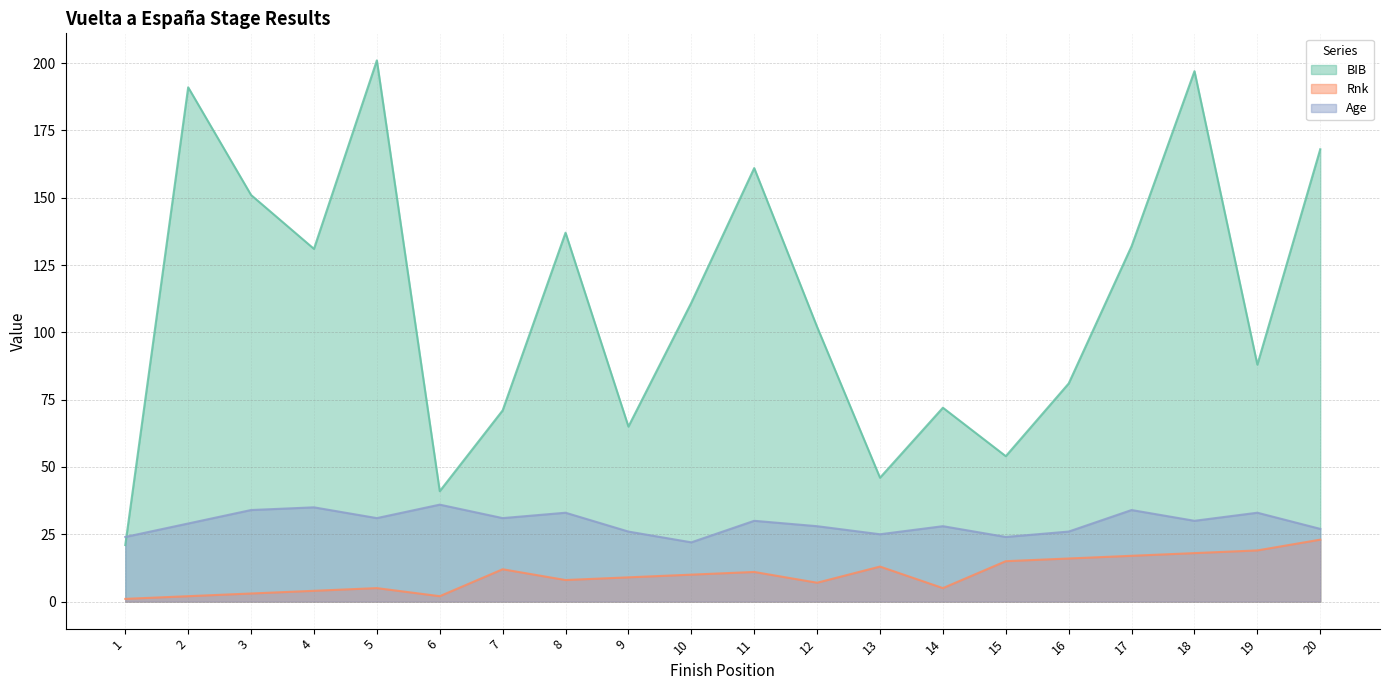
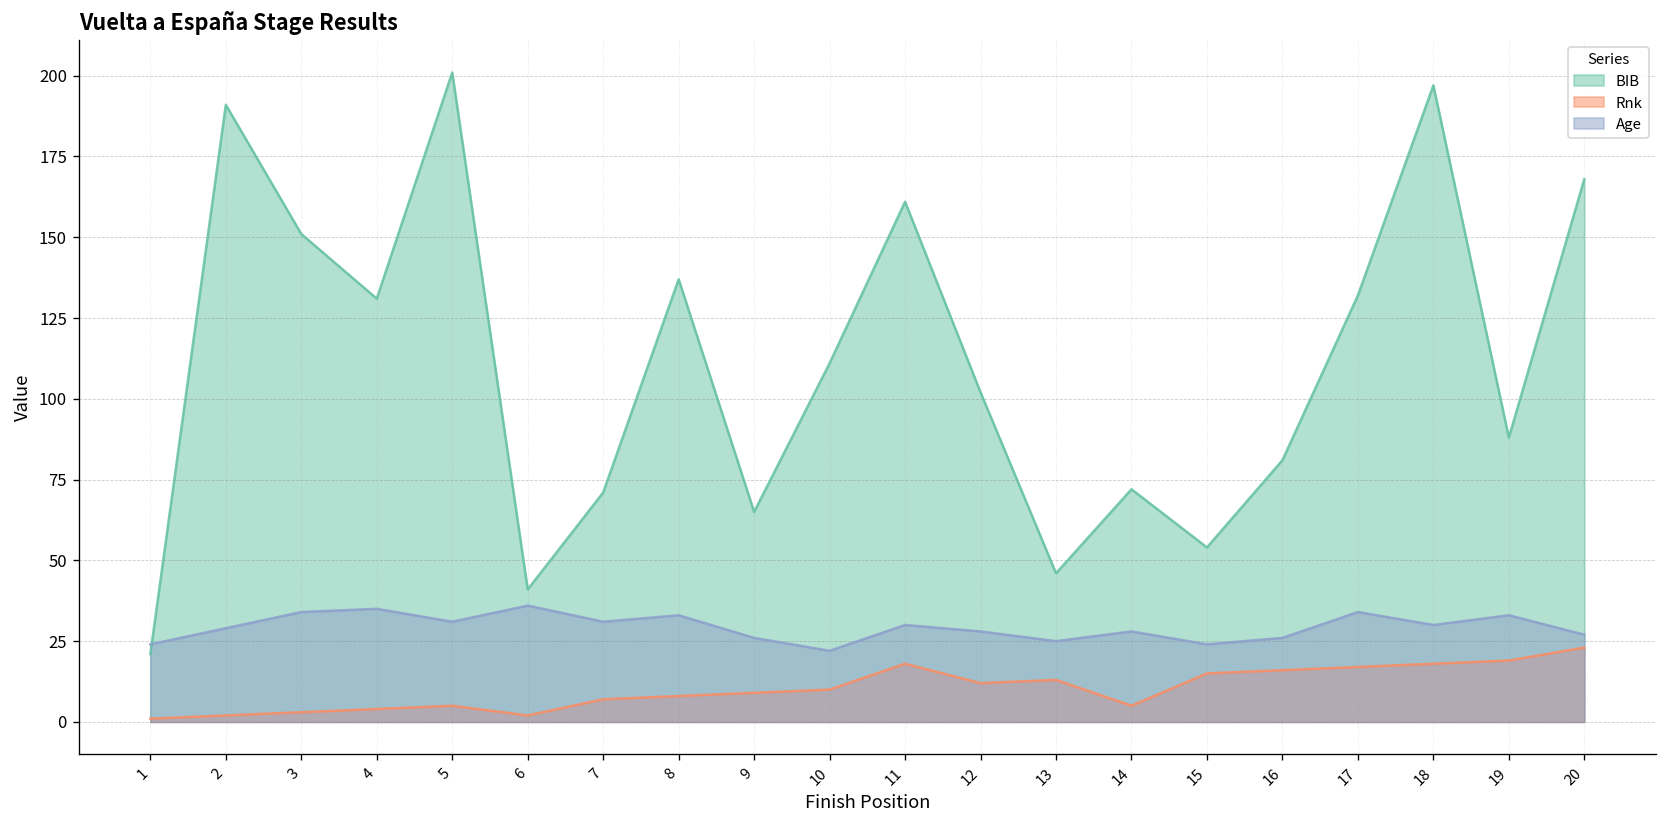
Rnk, 7: 12 -> 7
Rnk, 11: 11 -> 18
Rnk, 12: 7 -> 12
